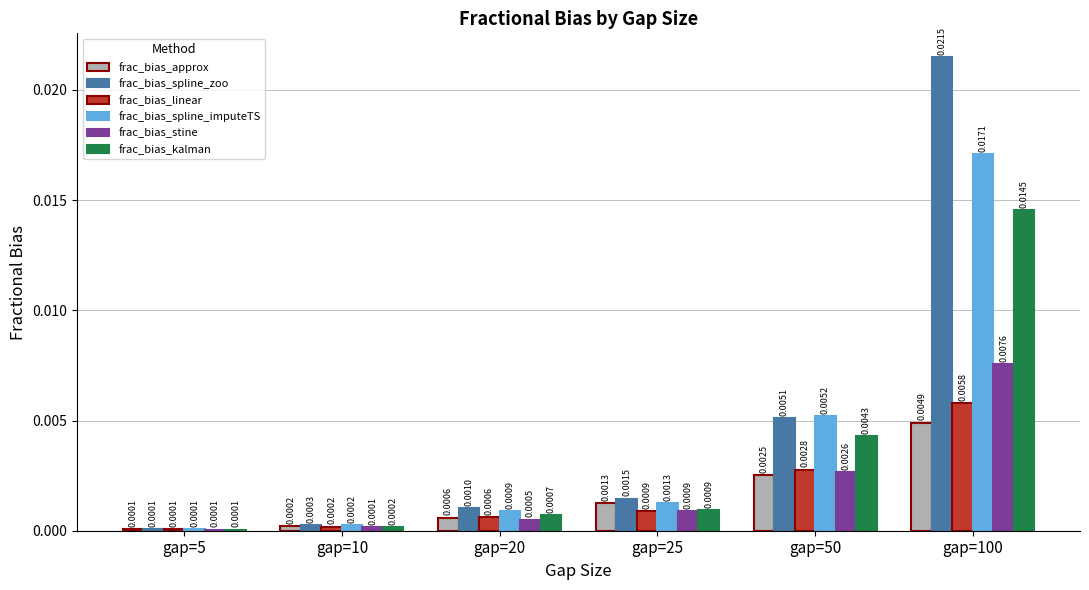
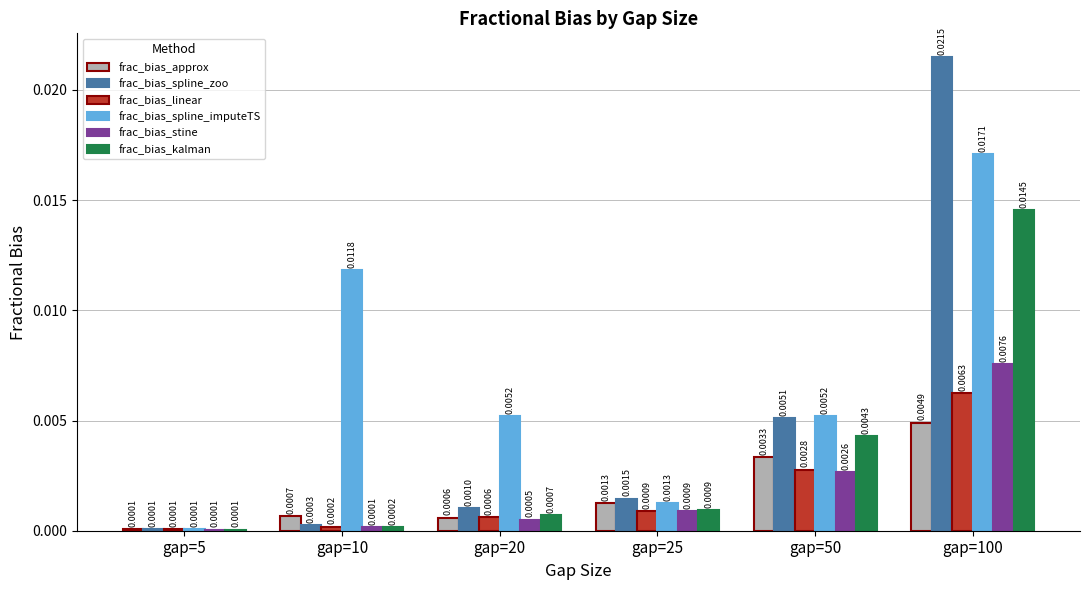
frac_bias_approx, gap=10: 0.0002 -> 0.0007
frac_bias_spline_imputeTS, gap=10: 0.0002 -> 0.0118
frac_bias_spline_imputeTS, gap=20: 0.0009 -> 0.0052
frac_bias_approx, gap=50: 0.0025 -> 0.0033
frac_bias_linear, gap=100: 0.0058 -> 0.0063
